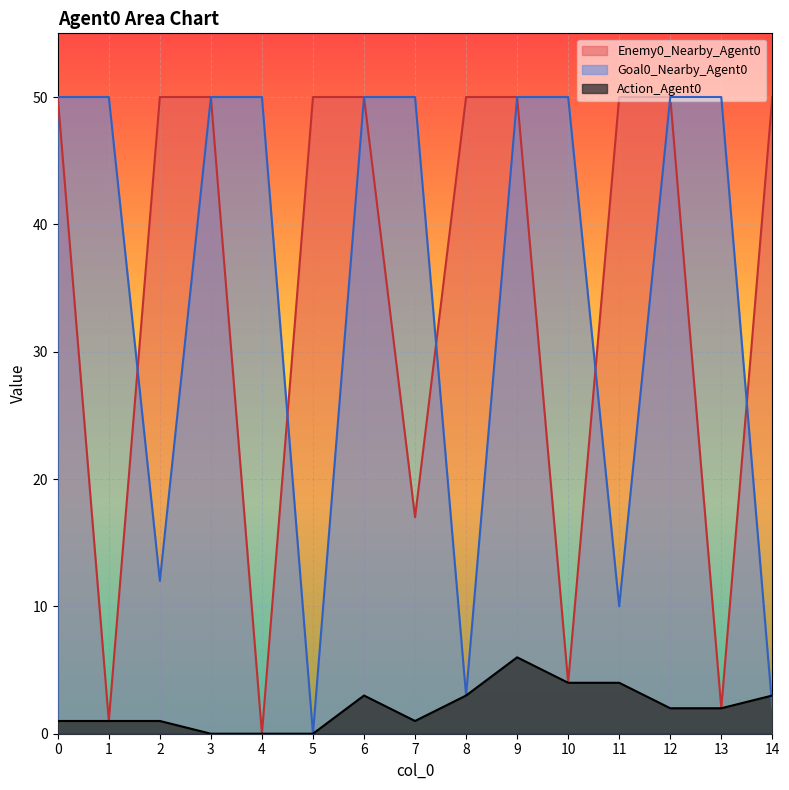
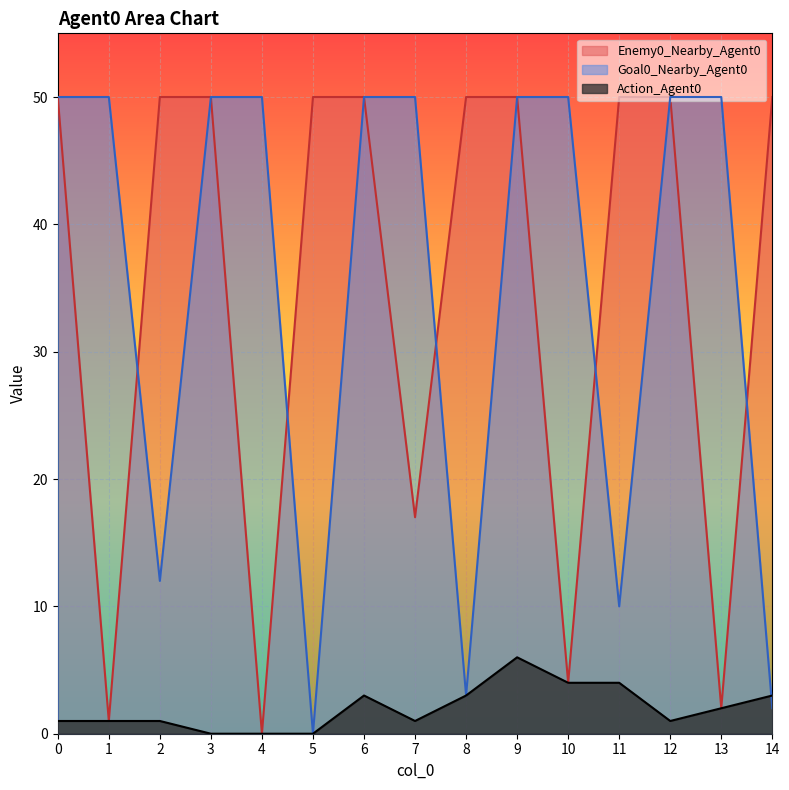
Action_Agent0, 12: 2 -> 1
